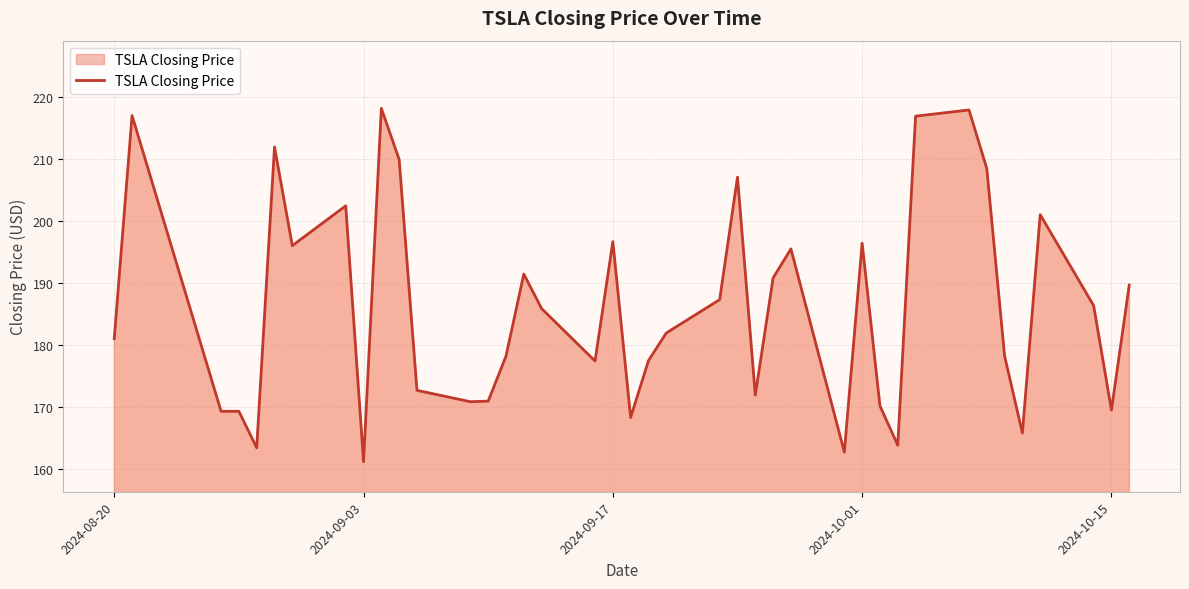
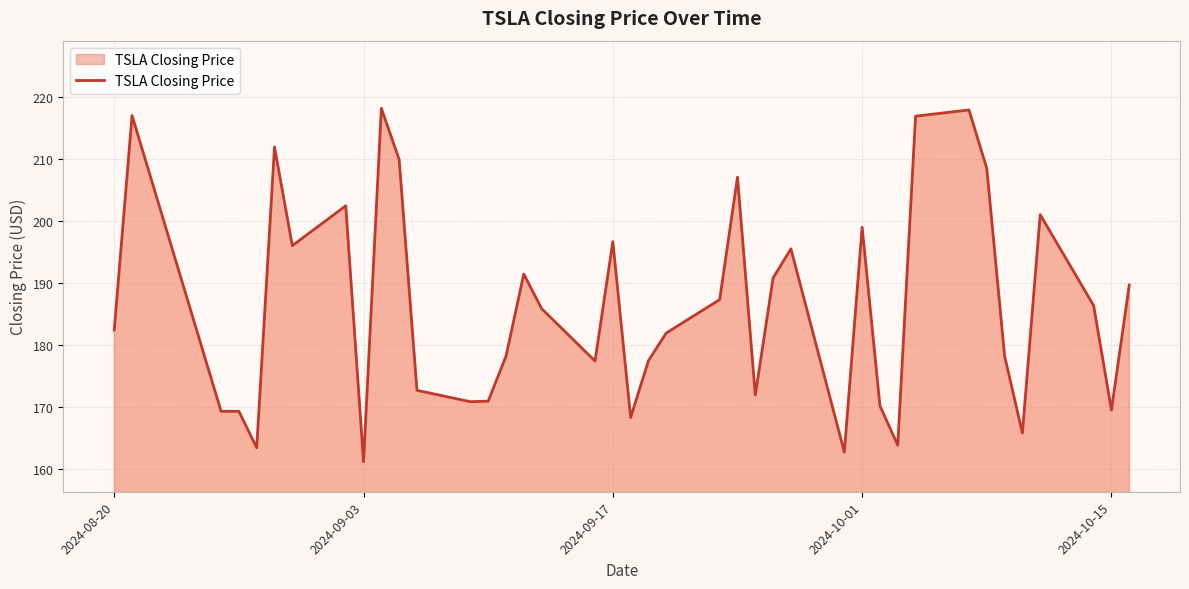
2024-08-20: 181 -> 182
2024-10-01: 196 -> 199
